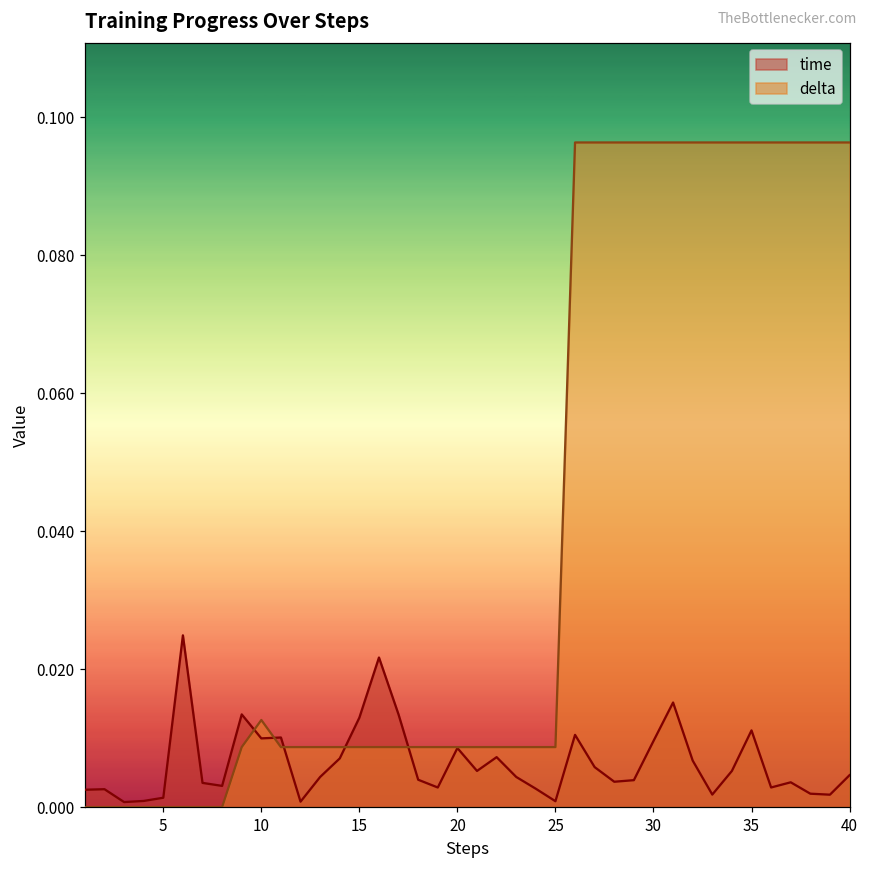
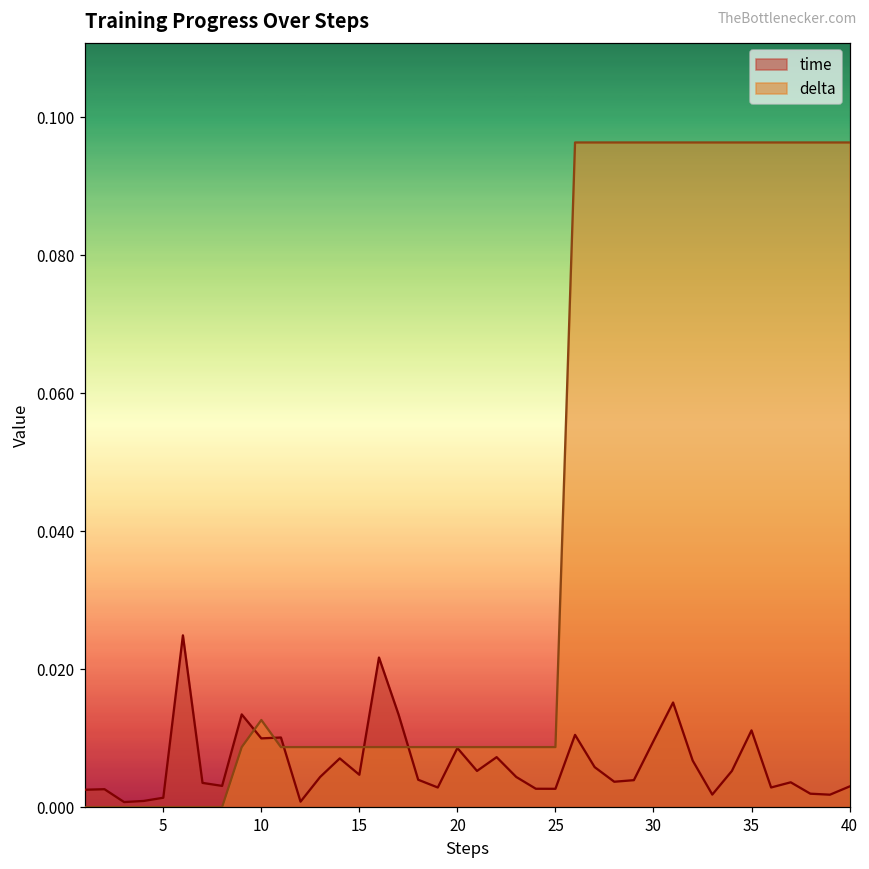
time, 15: 0.013 -> 0.005
time, 25: 0.001 -> 0.003
time, 40: 0.005 -> 0.003
